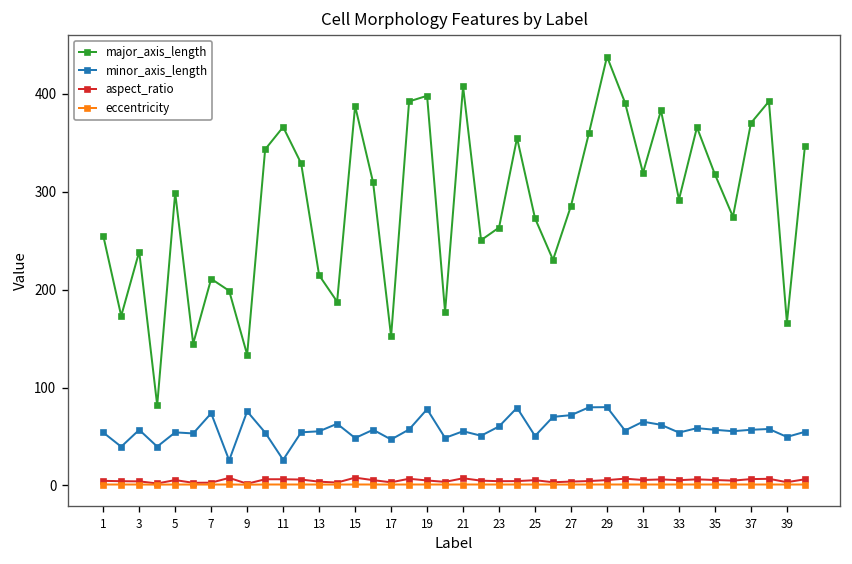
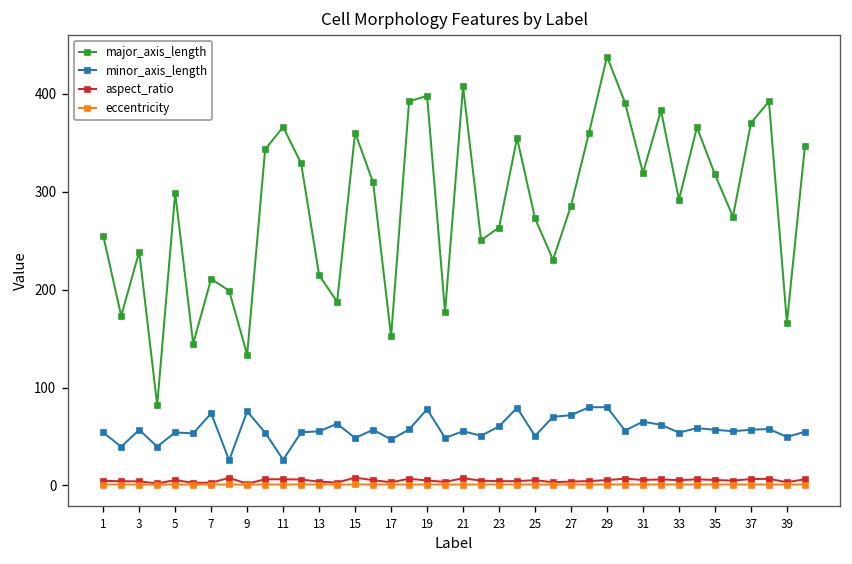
major_axis_length, 15: 390 -> 360
